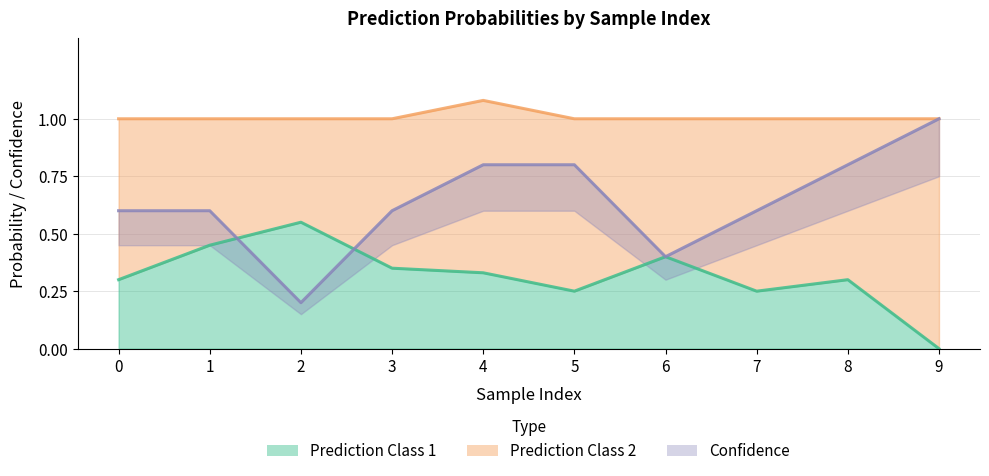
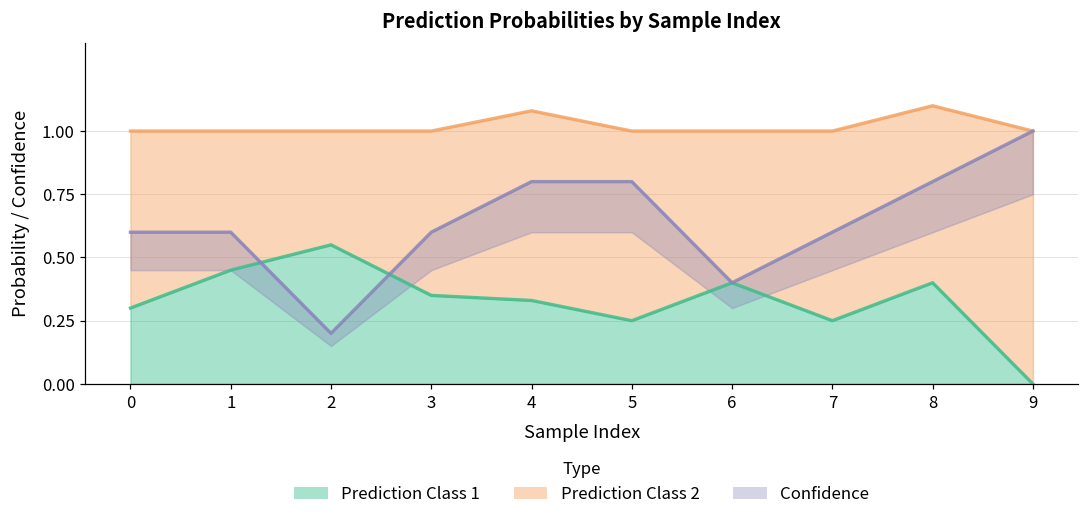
Prediction Class 1, 8: 0.3 -> 0.4
